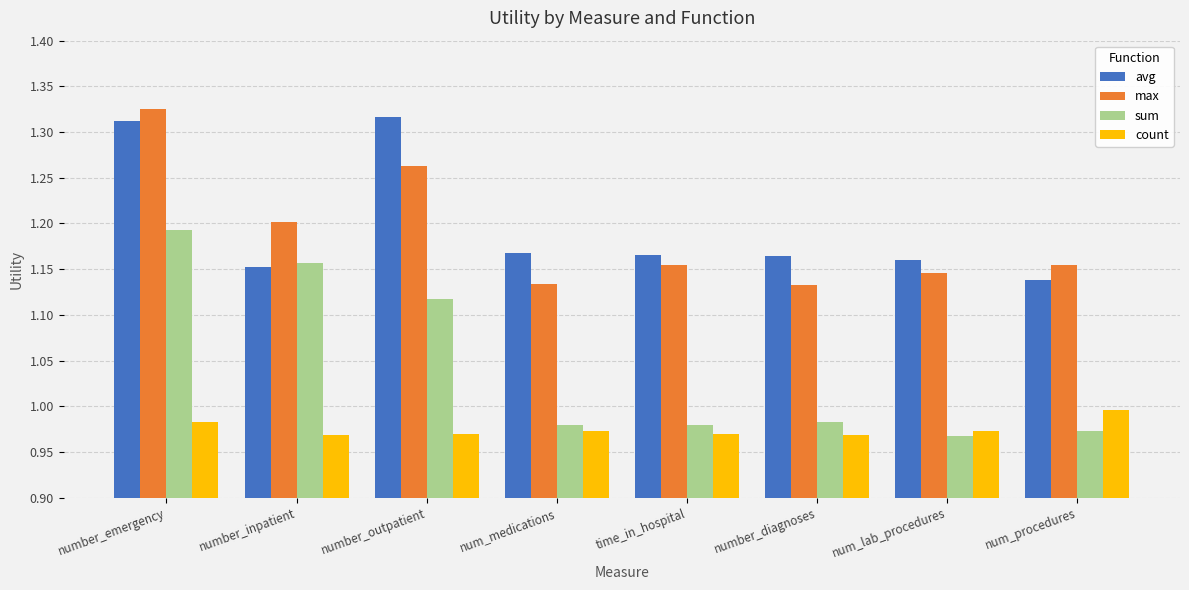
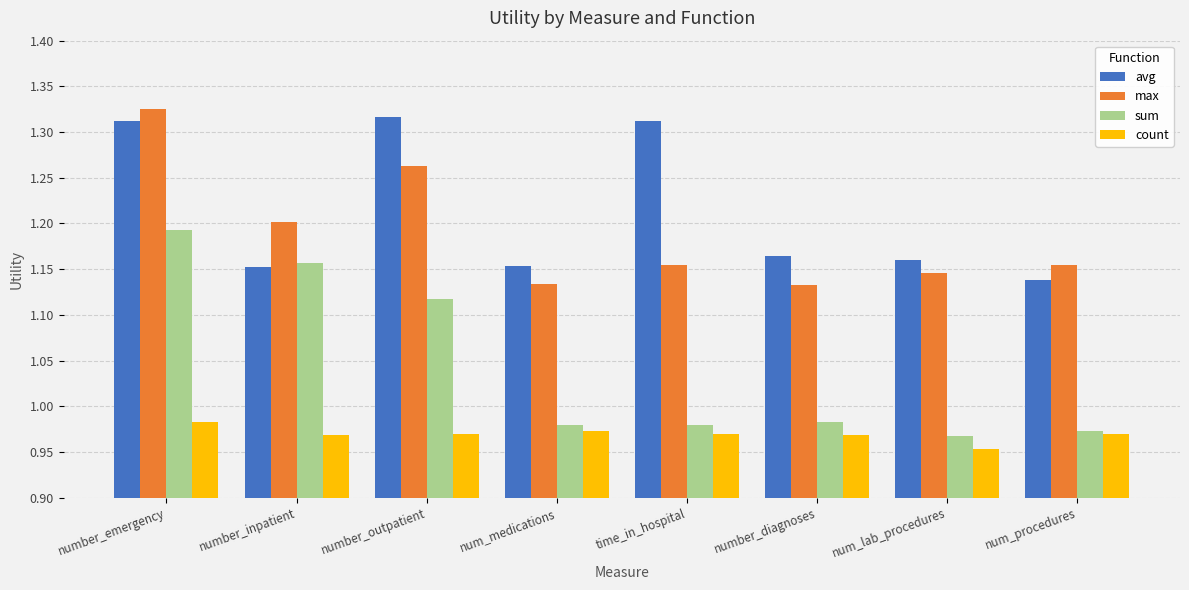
avg, num_medications: 1.17 -> 1.15
avg, time_in_hospital: 1.17 -> 1.31
count, num_lab_procedures: 0.97 -> 0.95
count, num_procedures: 1.00 -> 0.97
